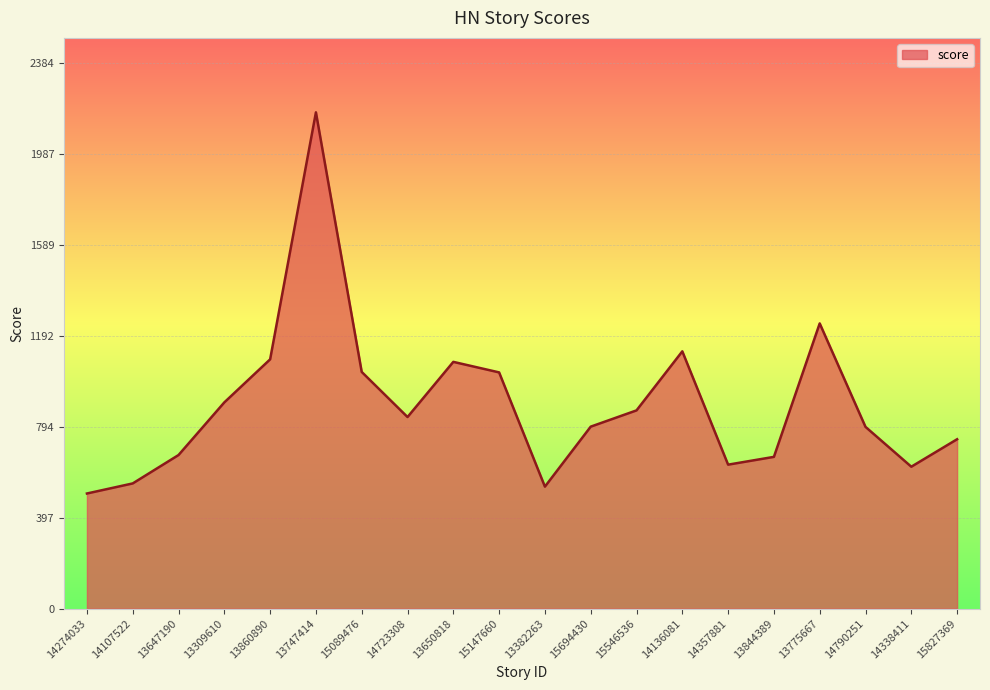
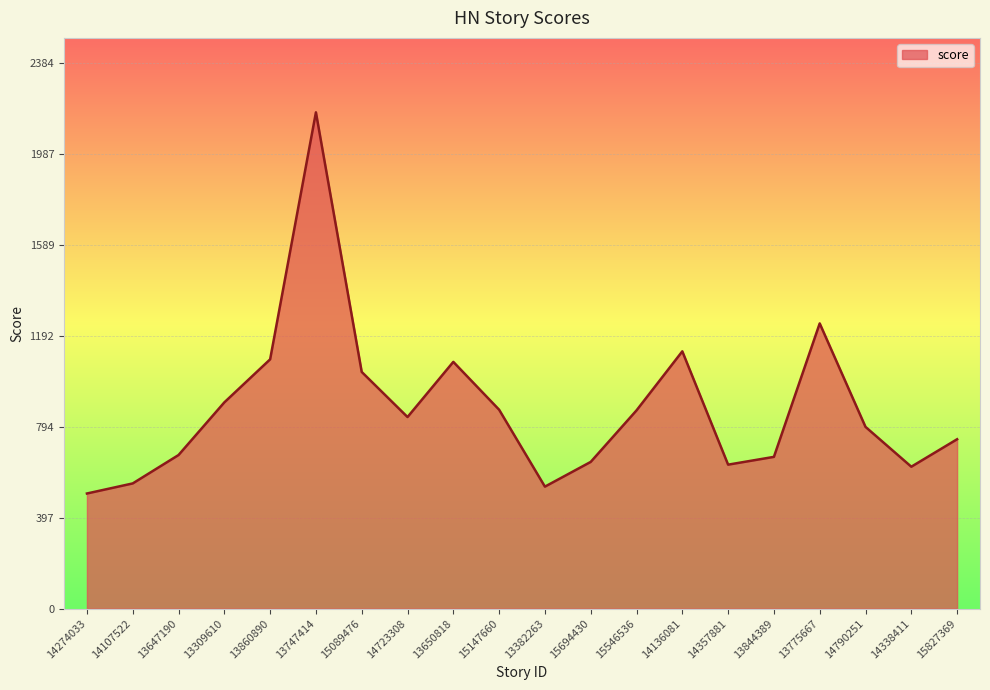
15147660: 1030 -> 870
15694430: 800 -> 640
